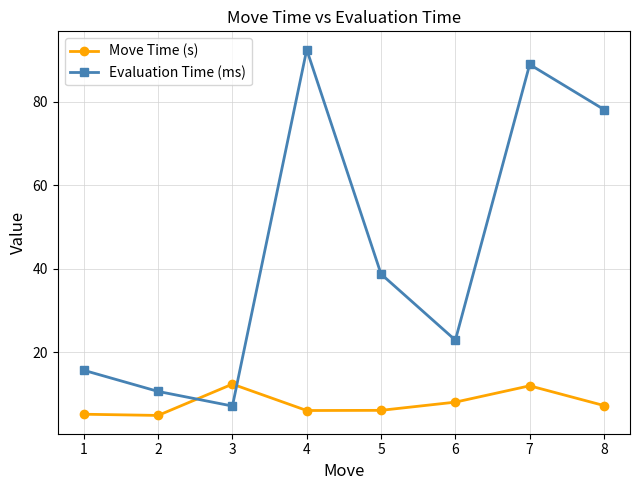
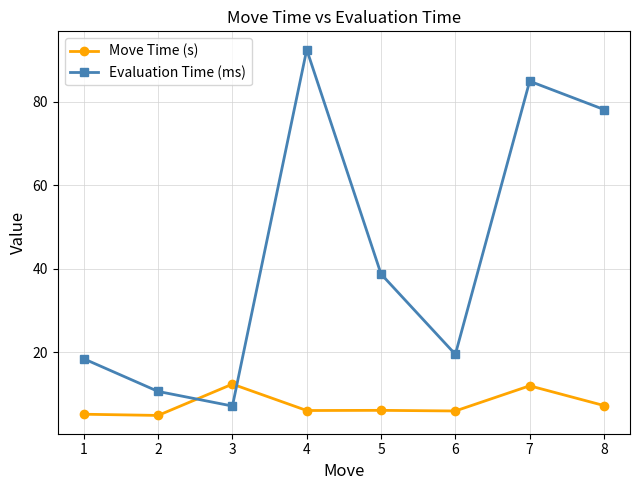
Evaluation Time (ms), 1: 16 -> 18
Move Time (s), 6: 8 -> 6
Evaluation Time (ms), 6: 23 -> 19
Evaluation Time (ms), 7: 89 -> 85
